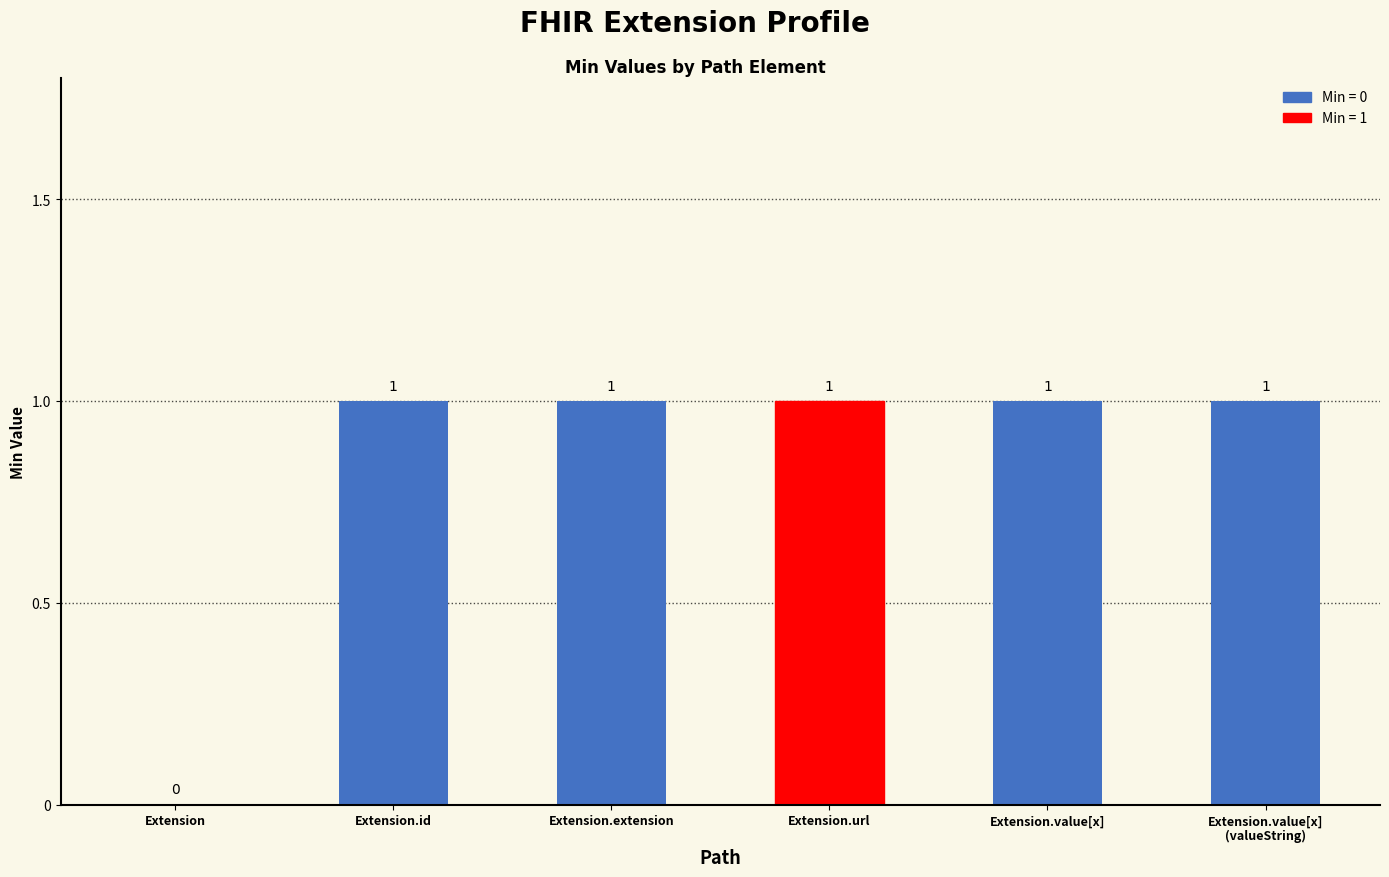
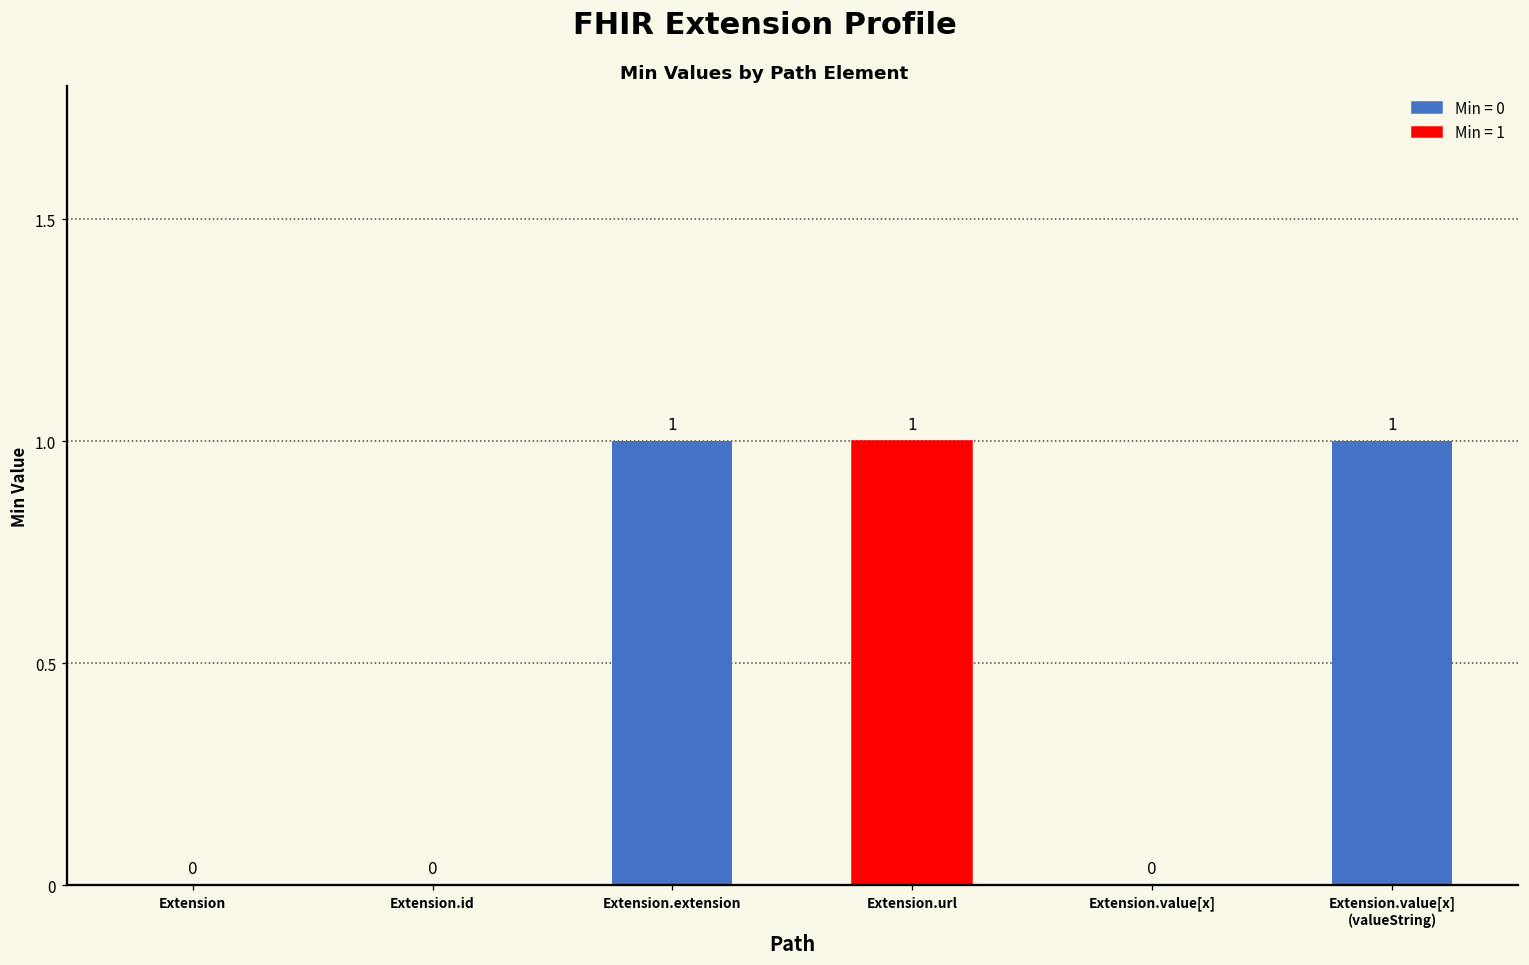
Extension.id: 1 -> 0
Extension.value[x]: 1 -> 0
